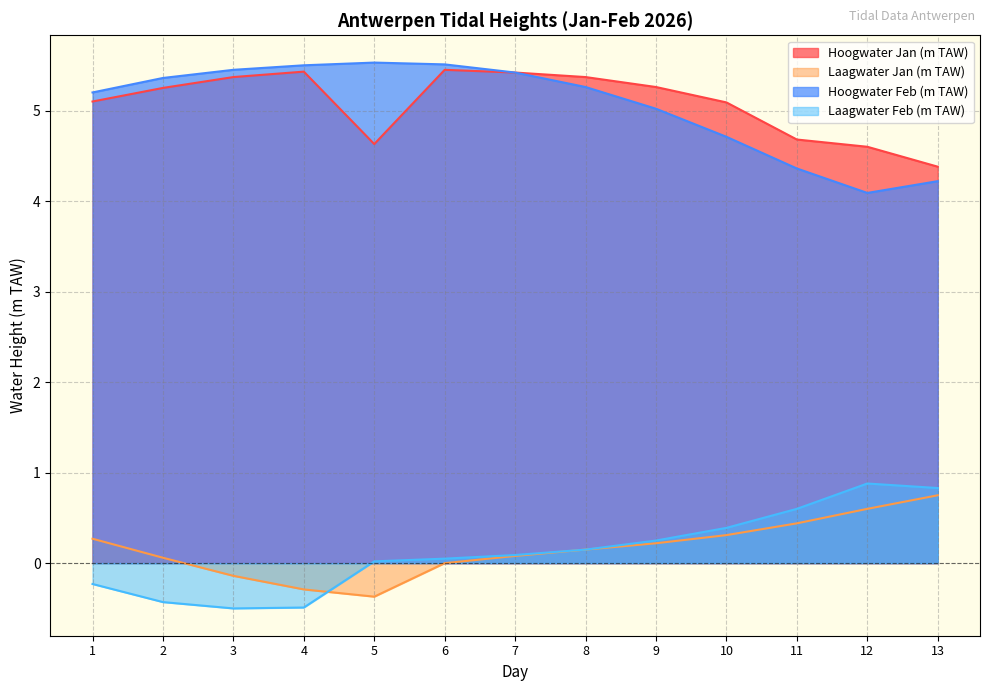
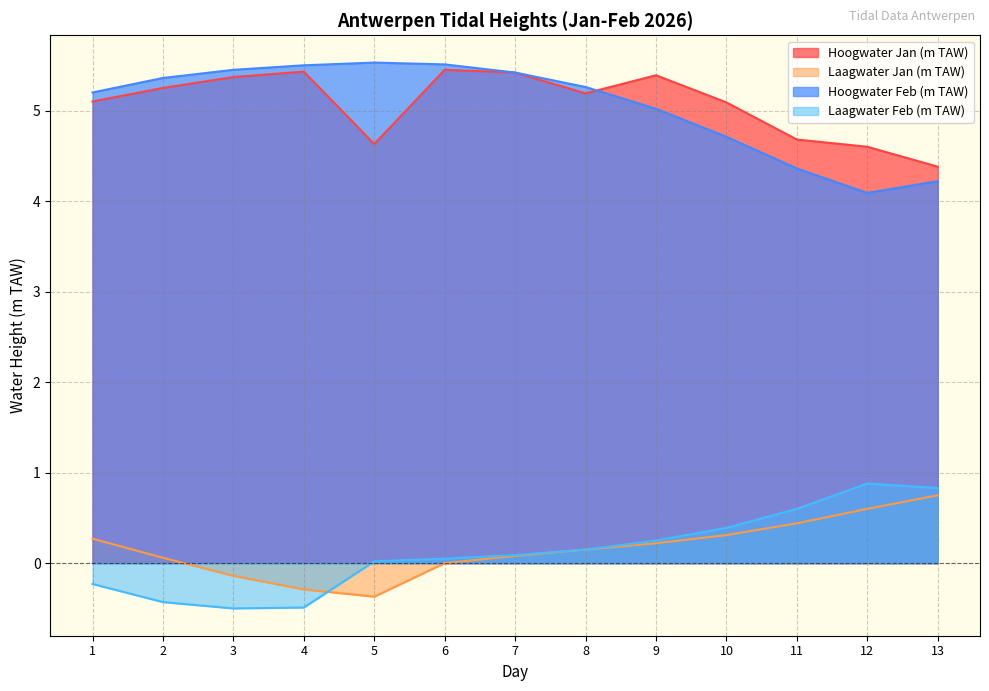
Hoogwater Jan (m TAW), 8: 5.4 -> 5.2
Hoogwater Jan (m TAW), 9: 5.3 -> 5.4
